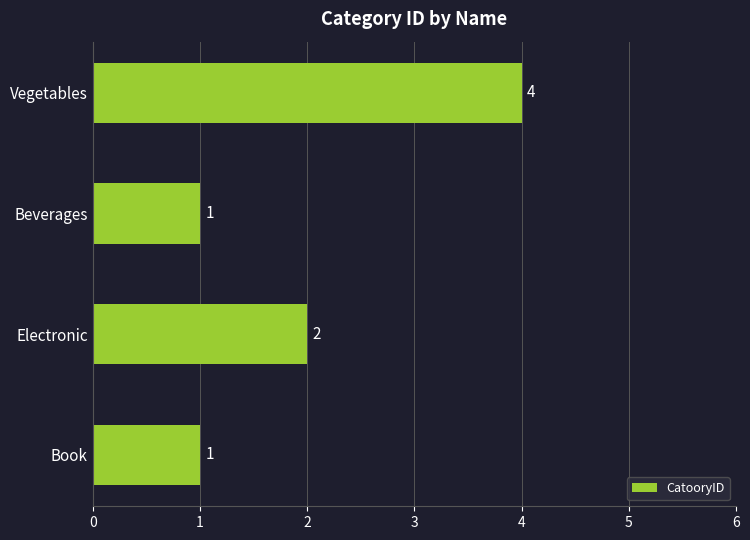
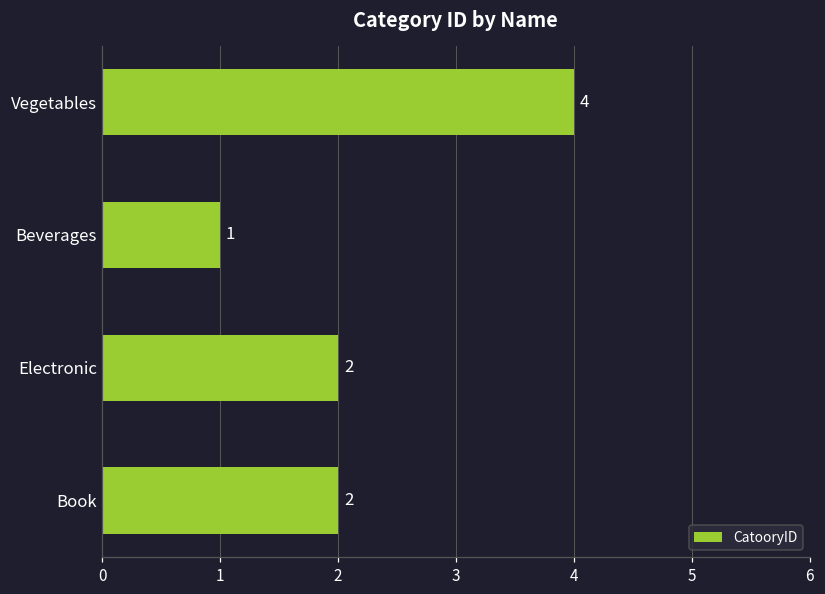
Book: 1 -> 2
